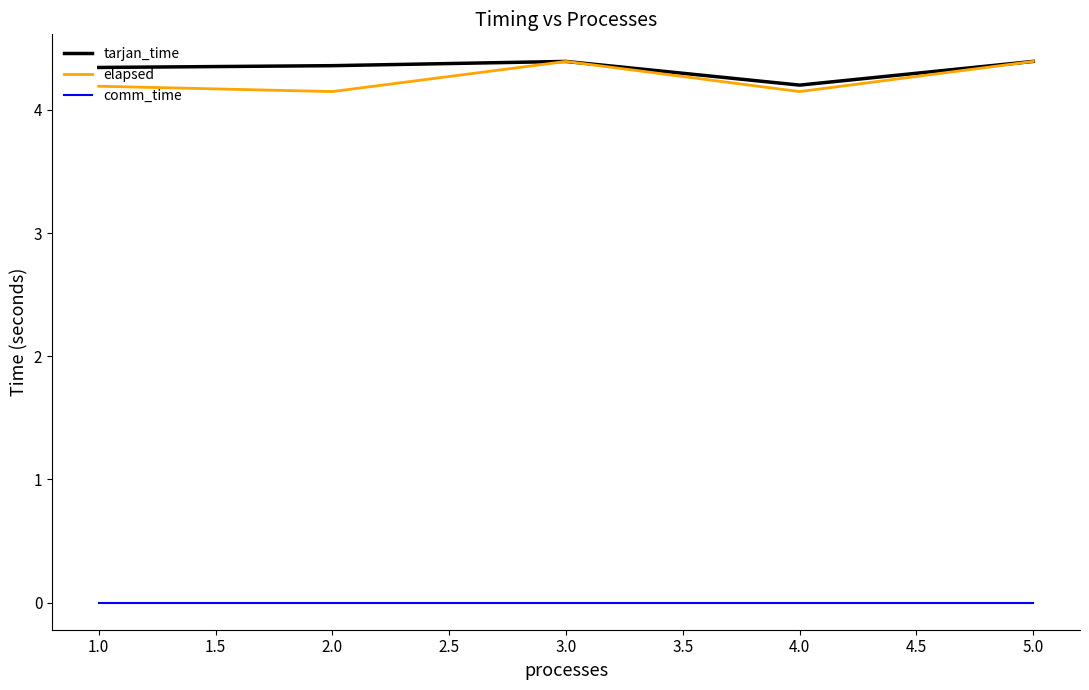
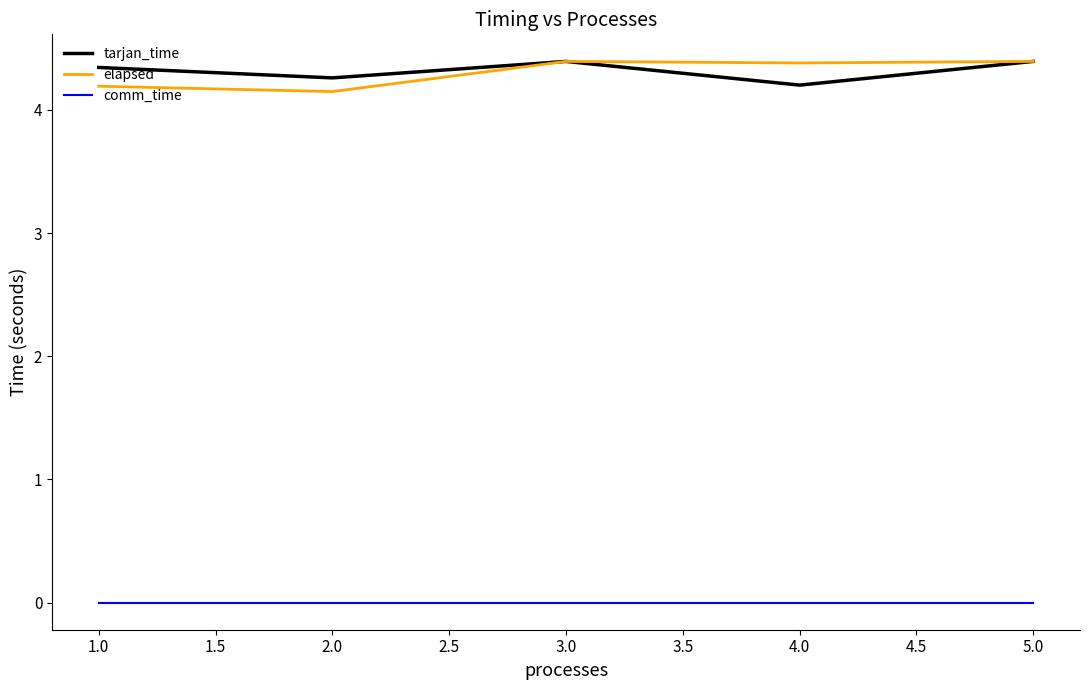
tarjan_time, 2.0: 4.36 -> 4.26
elapsed, 4.0: 4.15 -> 4.38
